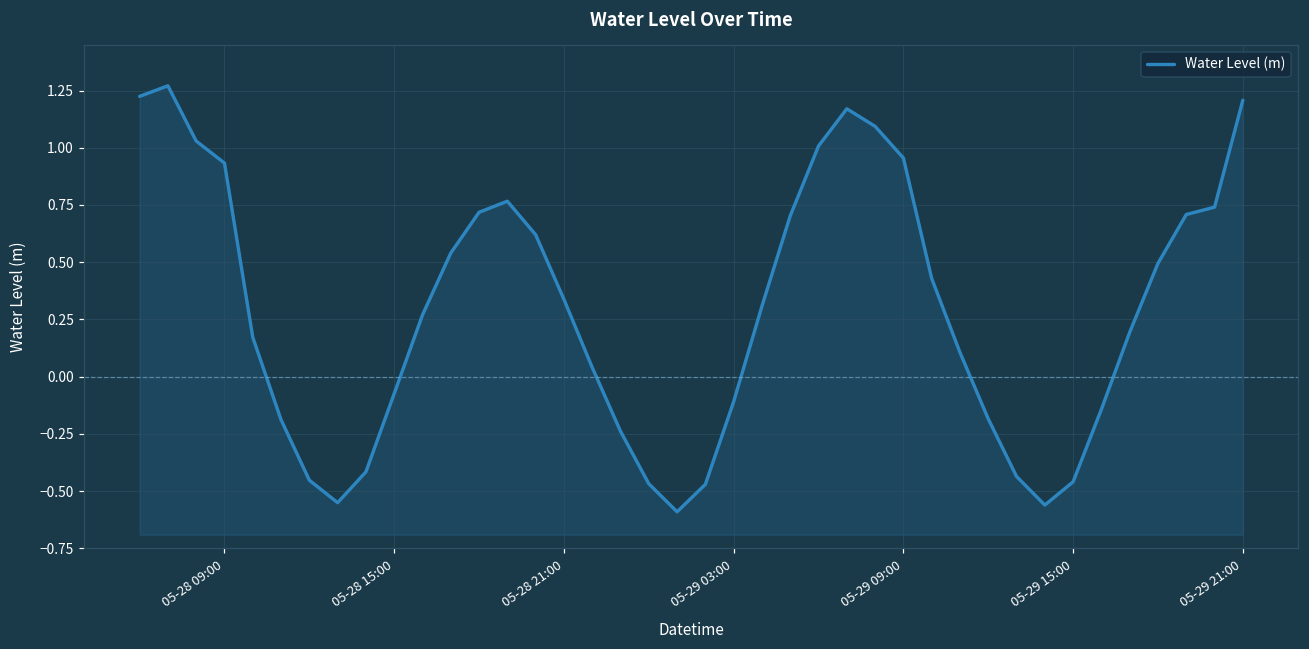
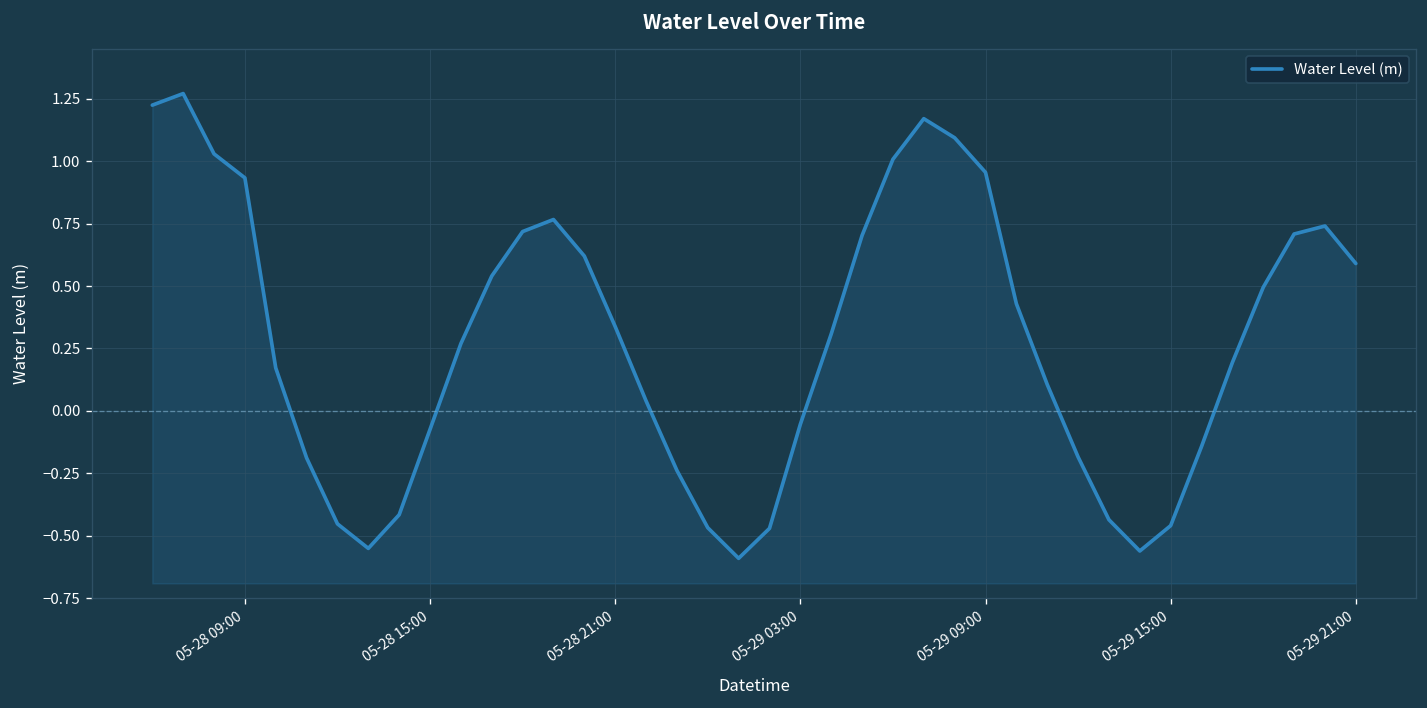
05-29 03:00: -0.11 -> -0.05
05-29 21:00: 1.21 -> 0.59
